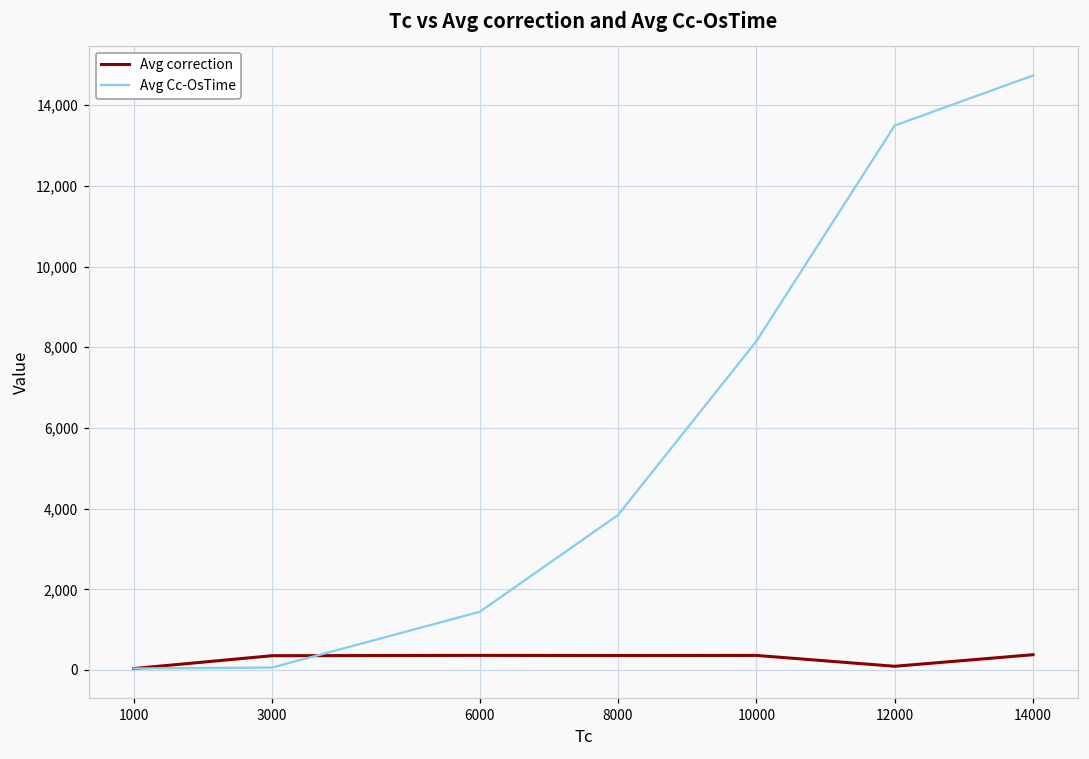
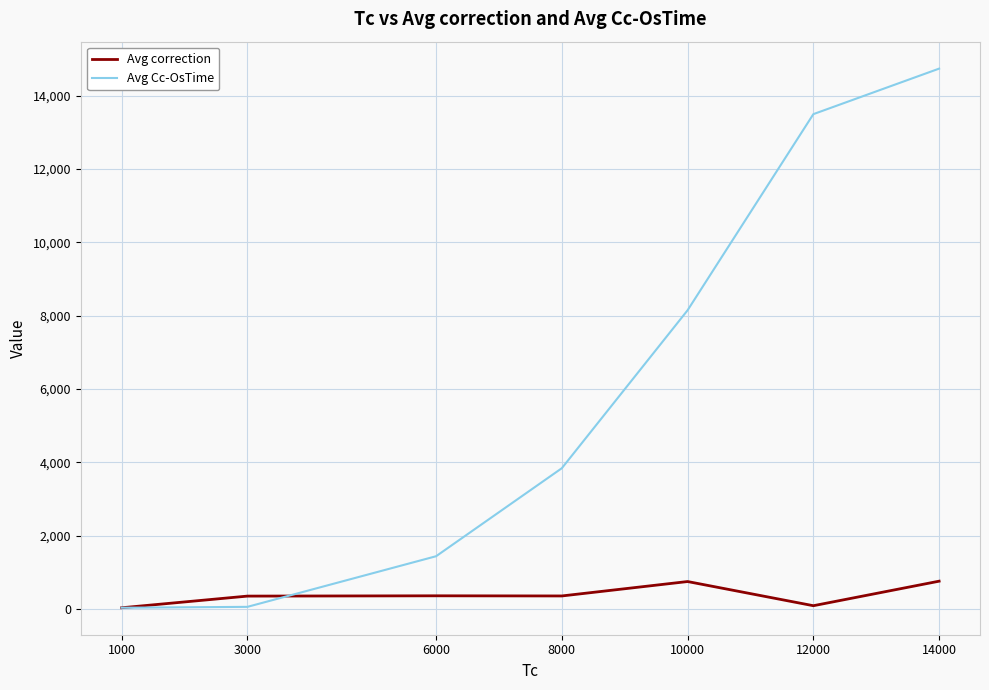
Avg correction, 10000: 400 -> 800
Avg correction, 14000: 400 -> 800
